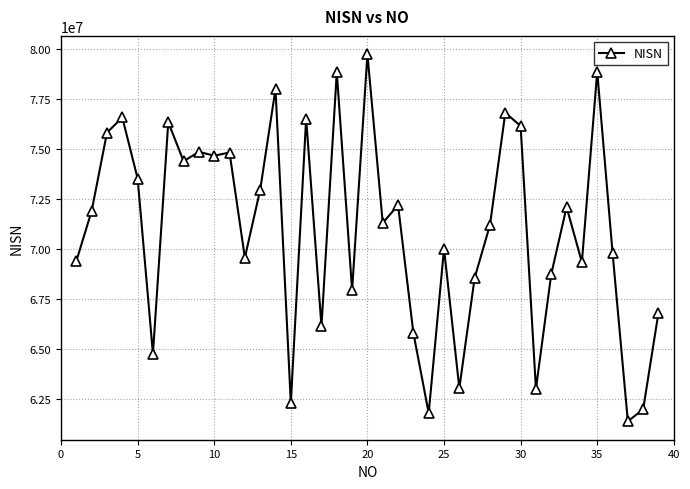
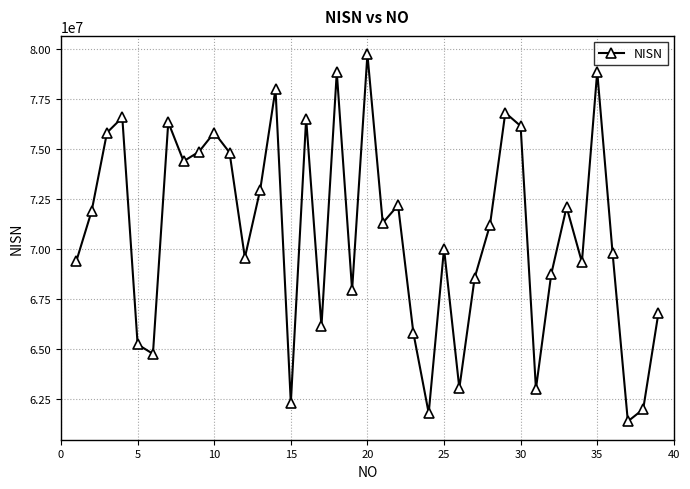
5: 73500000 -> 65200000
10: 74700000 -> 75800000
